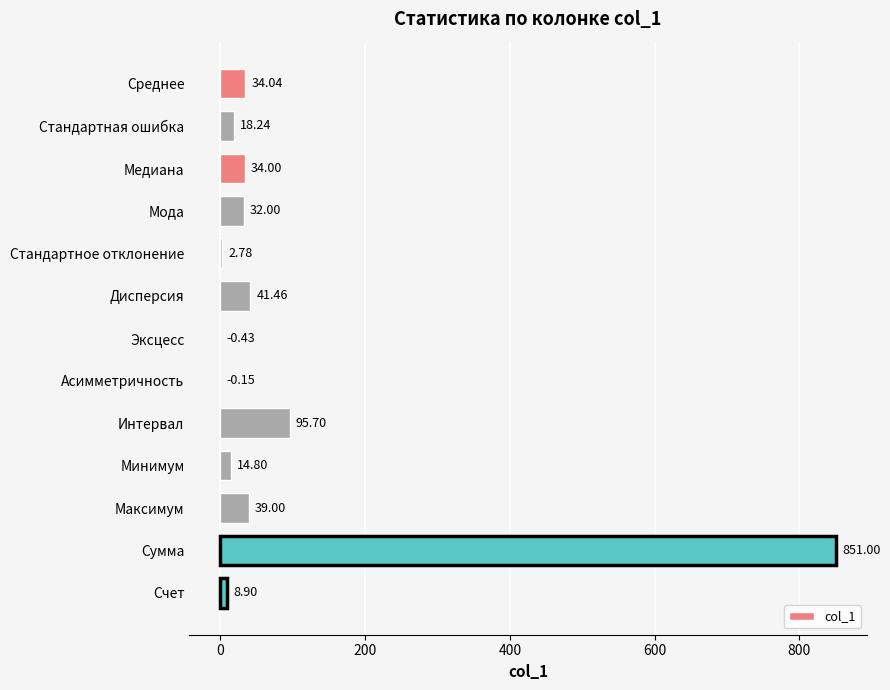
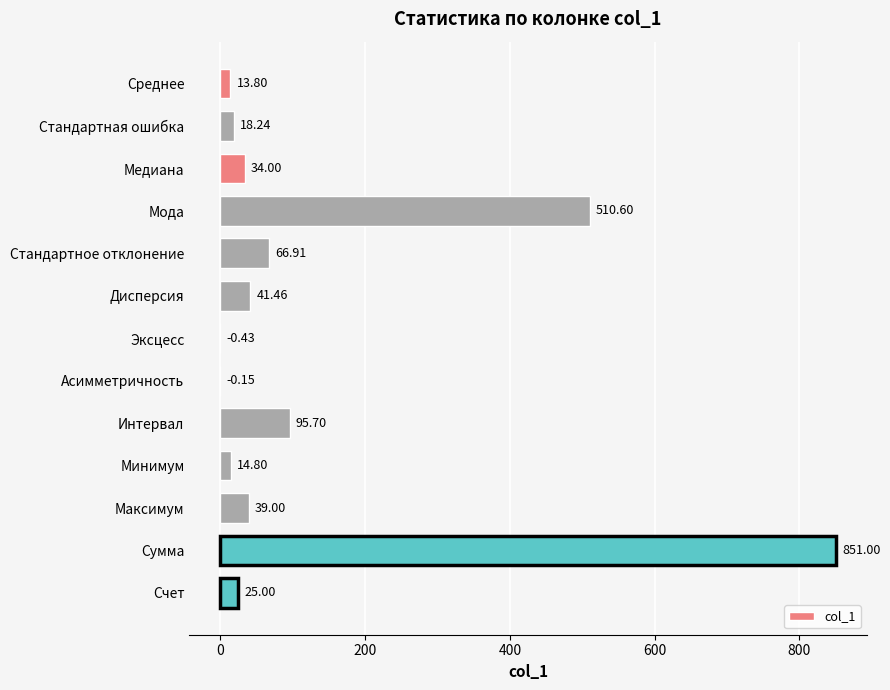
Среднее: 34.04 -> 13.80
Мода: 32.00 -> 510.60
Стандартное отклонение: 2.78 -> 66.91
Счет: 8.90 -> 25.00
